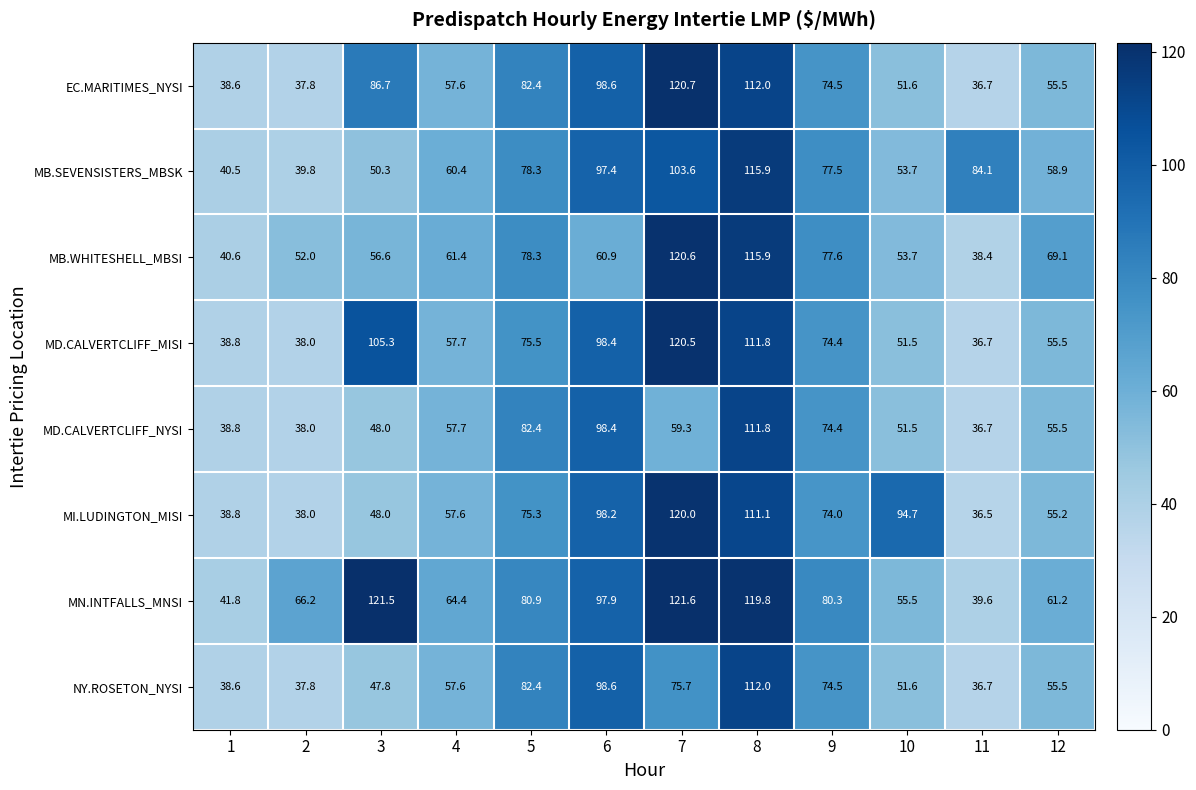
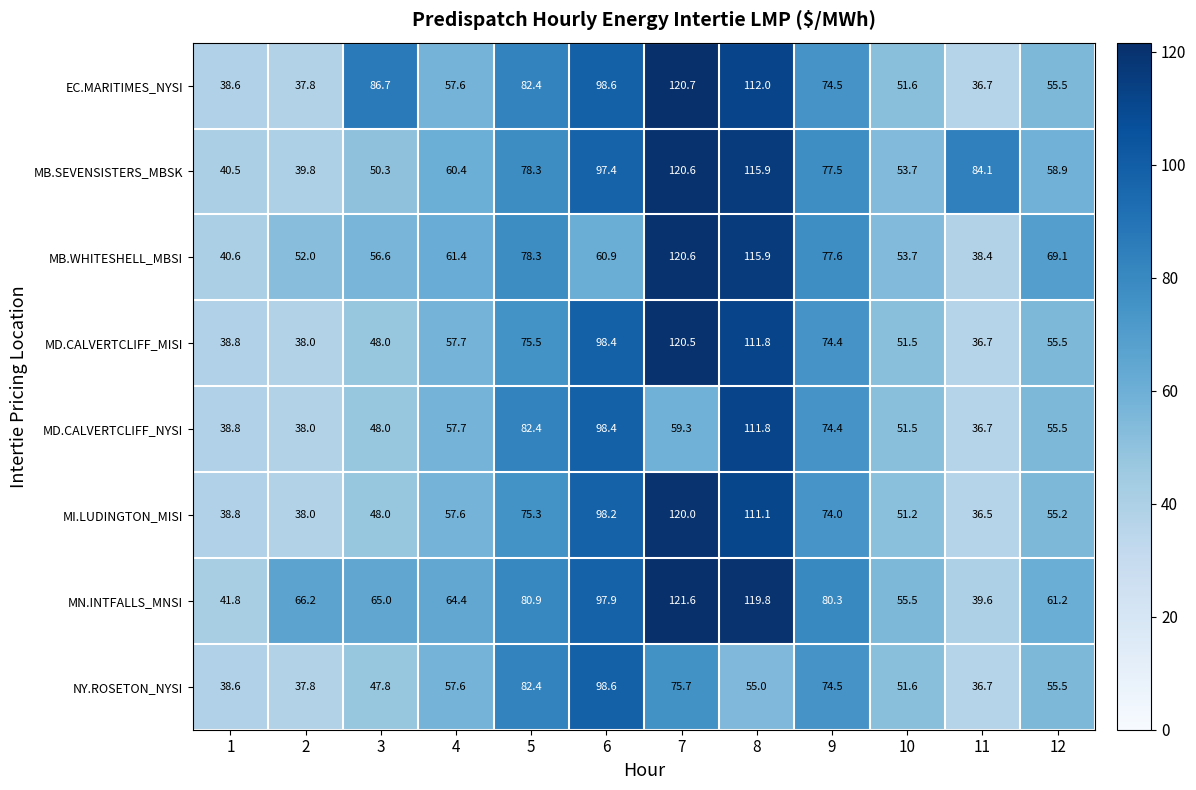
MB.SEVENSISTERS_MBSK, 7: 103.6 -> 120.6
MD.CALVERTCLIFF_MISI, 3: 105.3 -> 48.0
MI.LUDINGTON_MISI, 10: 94.7 -> 51.2
MN.INTFALLS_MNSI, 3: 121.5 -> 65.0
NY.ROSETON_NYSI, 8: 112.0 -> 55.0
